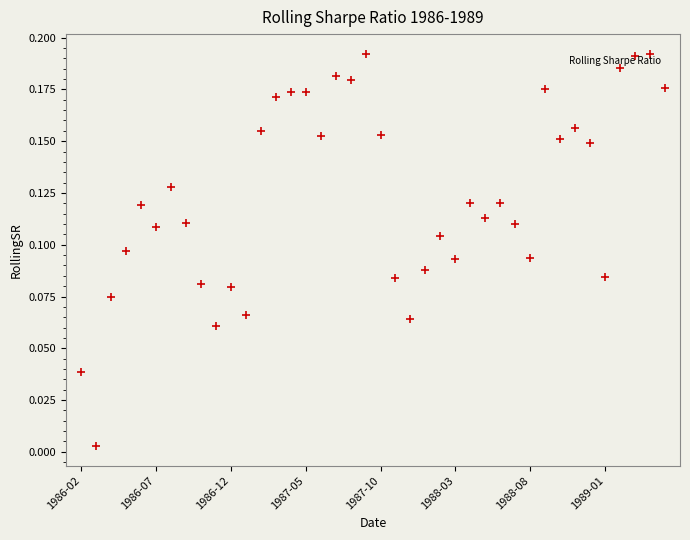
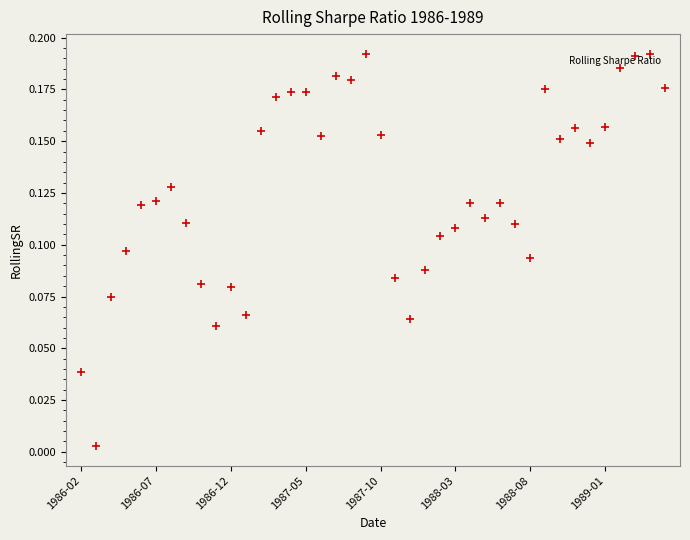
1986-07: 0.108 -> 0.121
1988-03: 0.093 -> 0.108
1989-01: 0.085 -> 0.157
